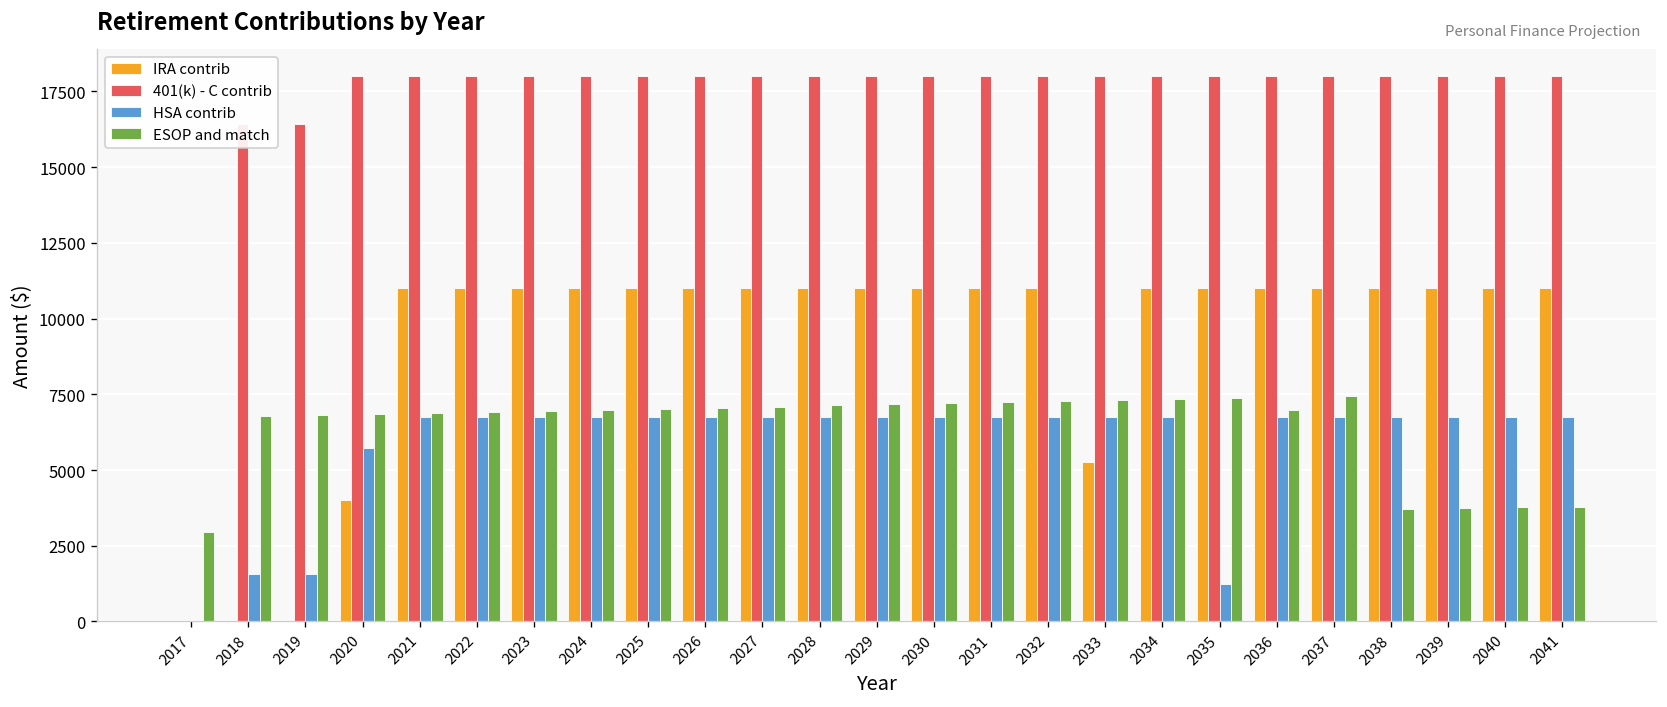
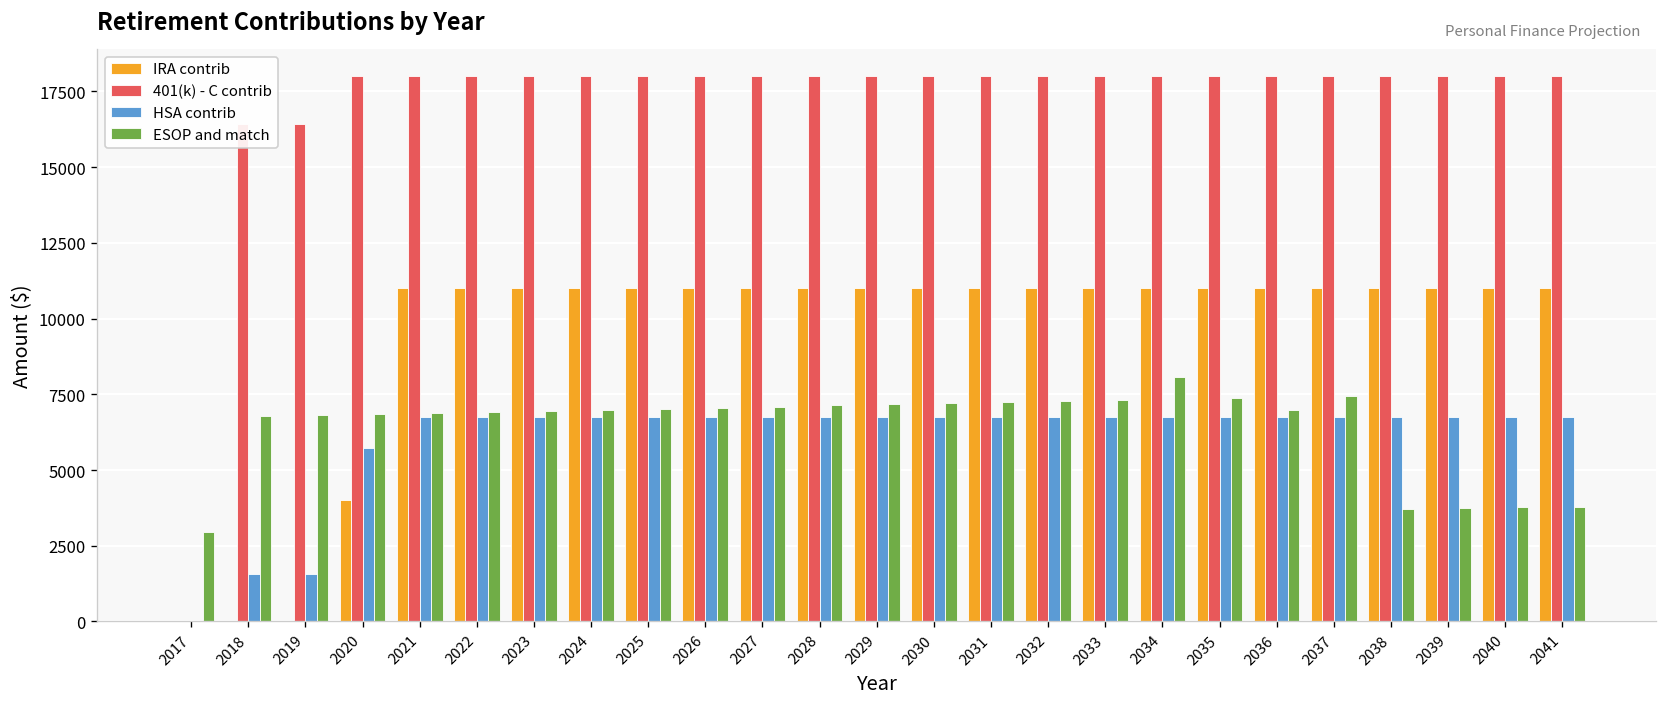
IRA contrib, 2033: 5300 -> 11000
ESOP and match, 2034: 7300 -> 8100
HSA contrib, 2035: 1200 -> 6800
